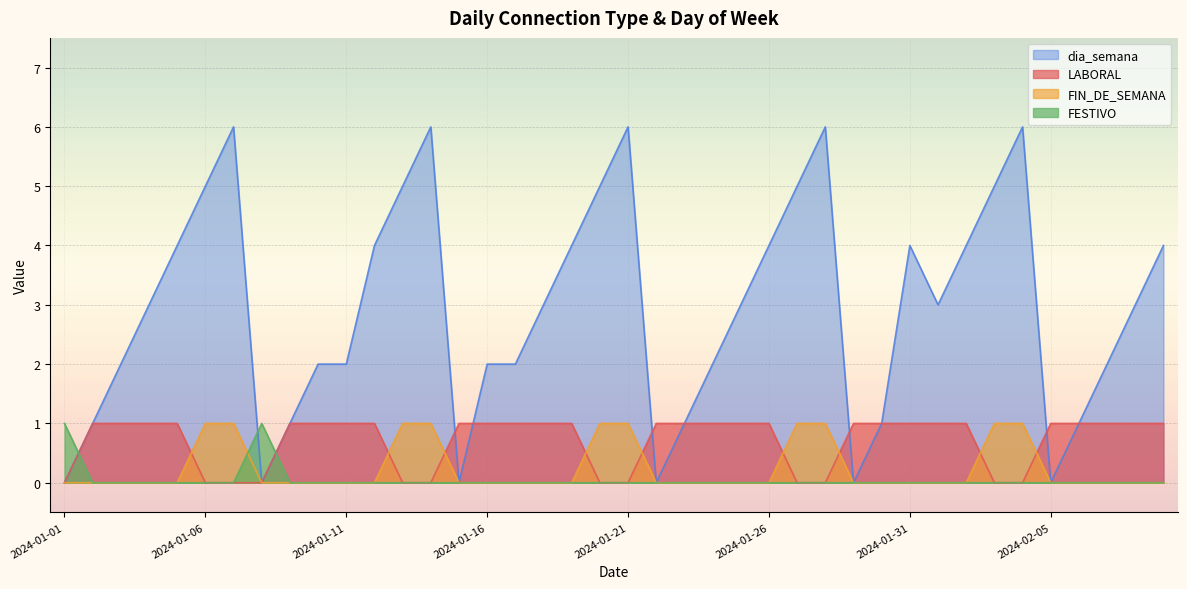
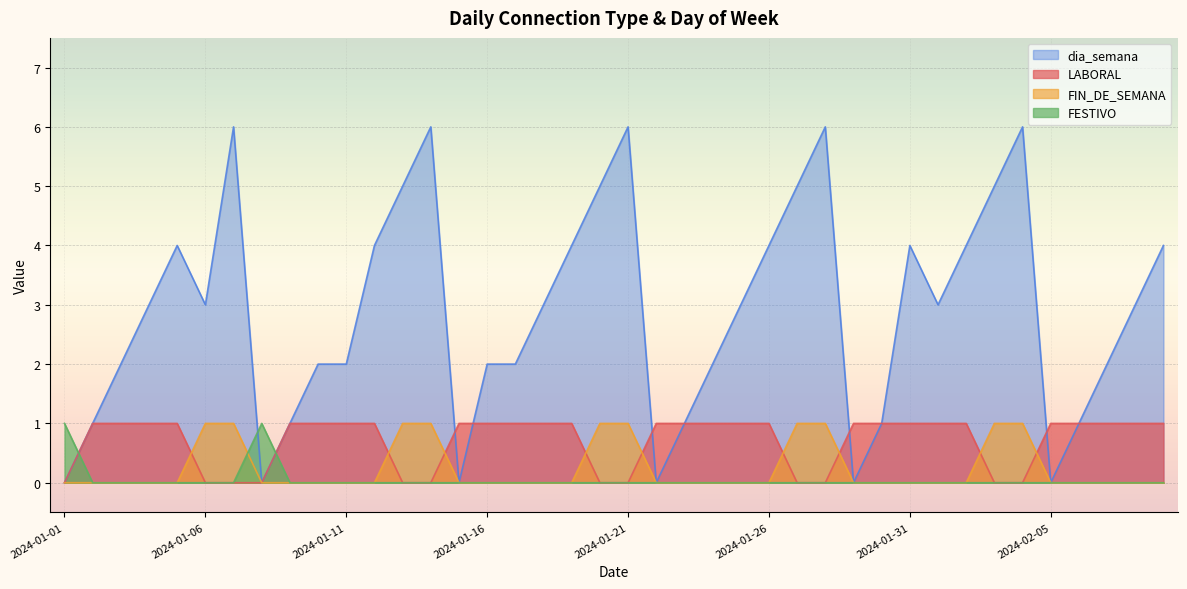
dia_semana, 2024-01-06: 5 -> 3
